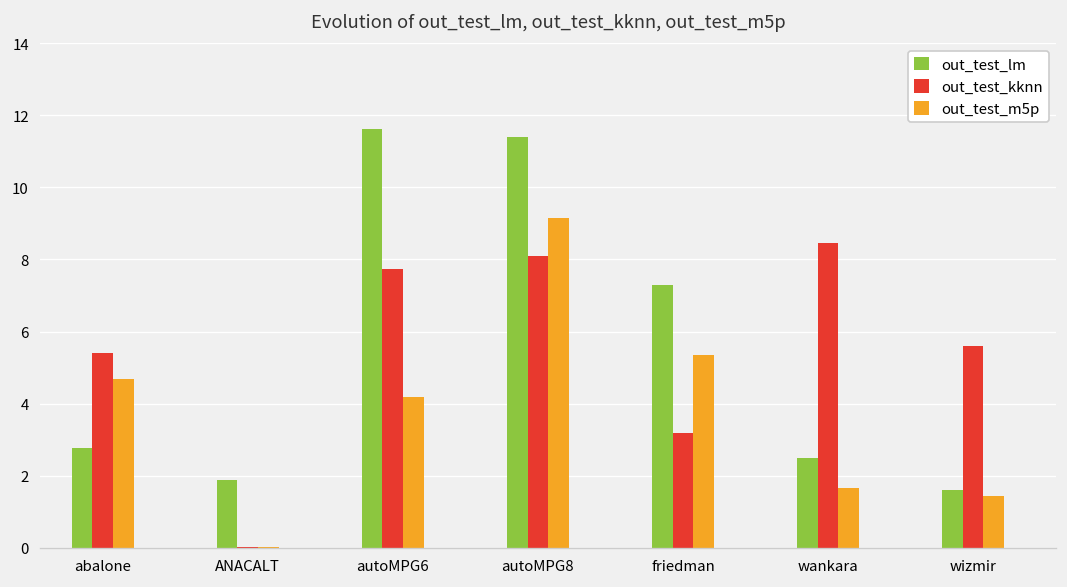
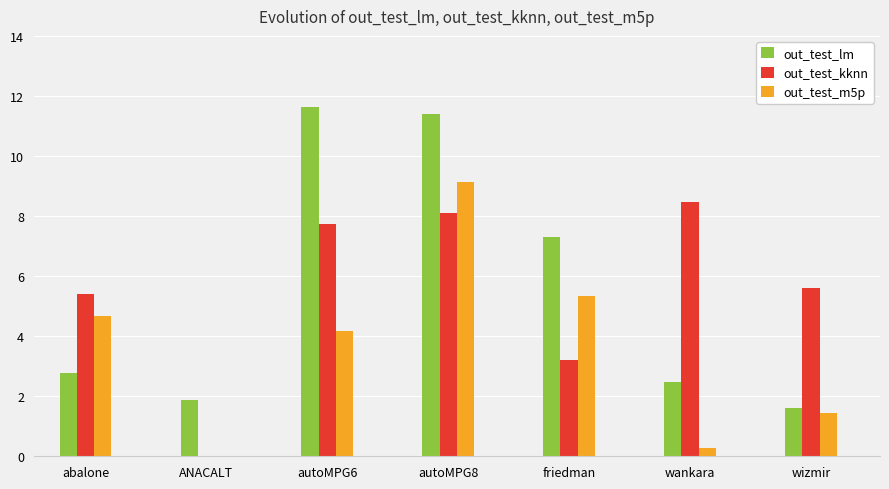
out_test_m5p, wankara: 1.7 -> 0.3
